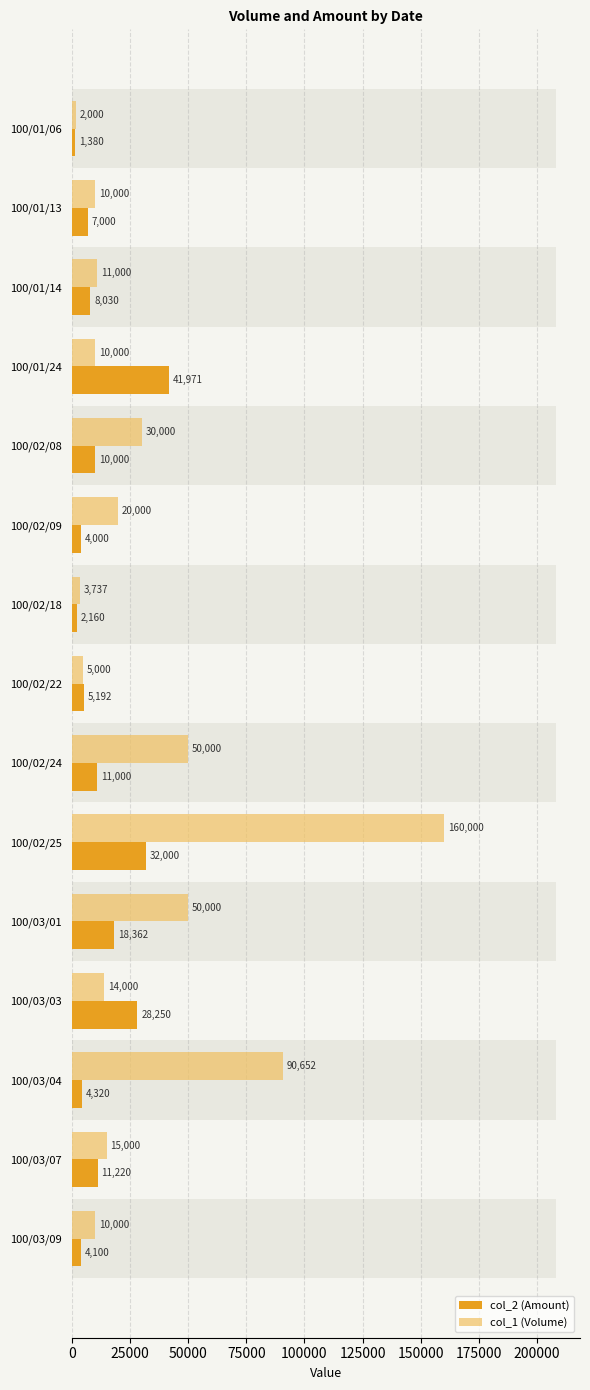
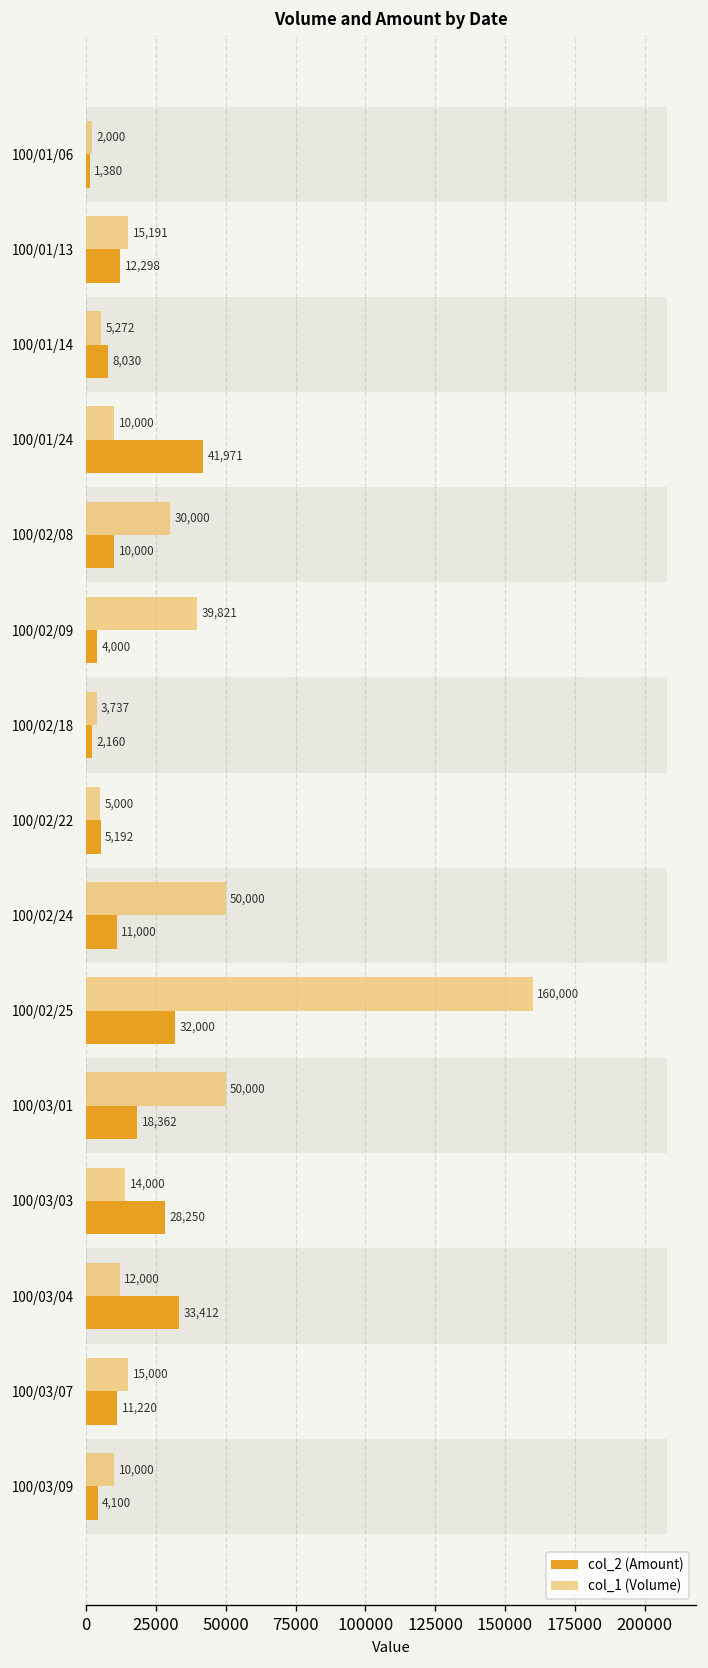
col_1 (Volume), 100/01/13: 10,000 -> 15,191
col_2 (Amount), 100/01/13: 7,000 -> 12,298
col_1 (Volume), 100/01/14: 11,000 -> 5,272
col_1 (Volume), 100/02/09: 20,000 -> 39,821
col_1 (Volume), 100/03/04: 90,652 -> 12,000
col_2 (Amount), 100/03/04: 4,320 -> 33,412
